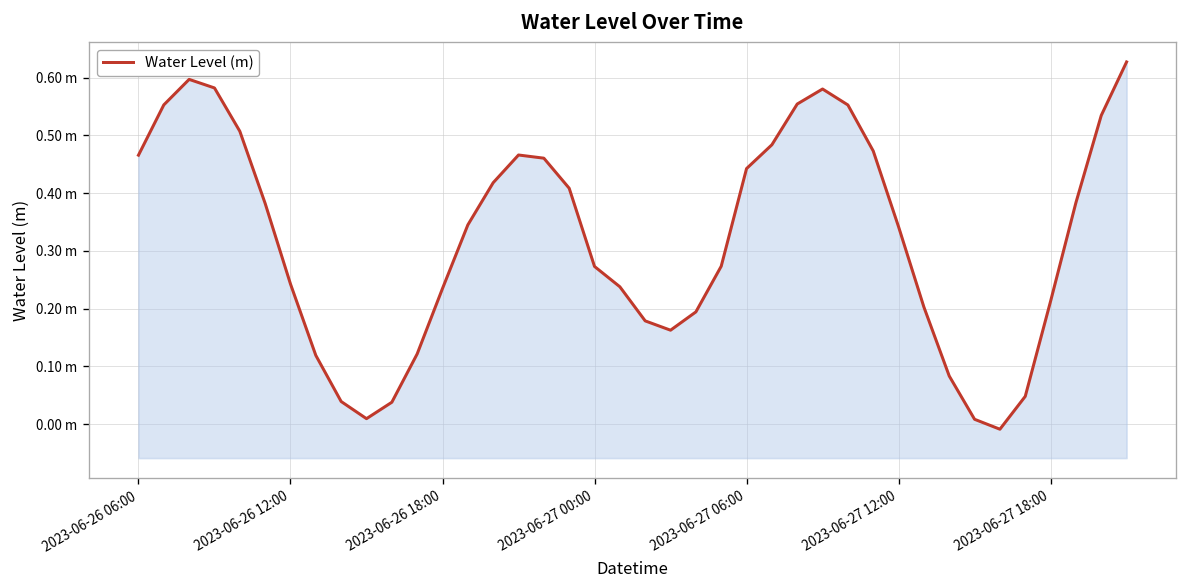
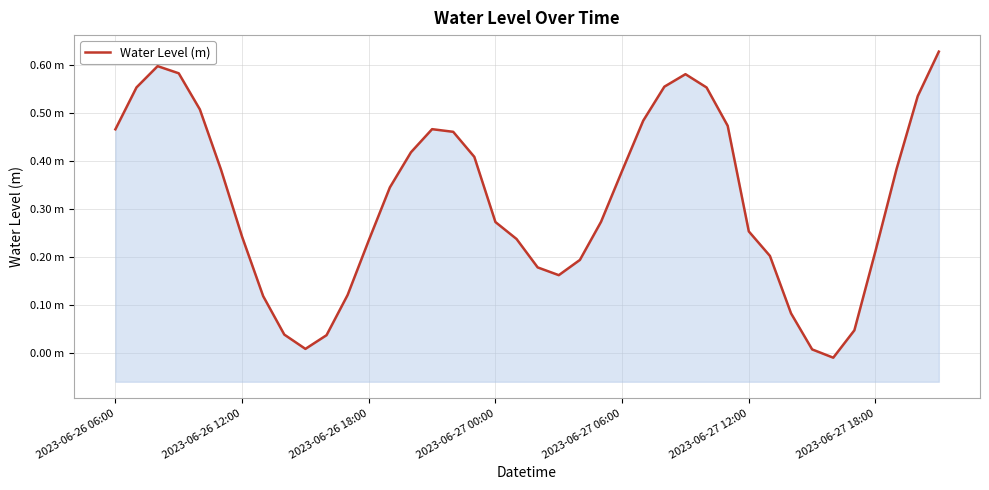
2023-06-27 06:00: 0.44 m -> 0.38 m
2023-06-27 12:00: 0.34 m -> 0.25 m
